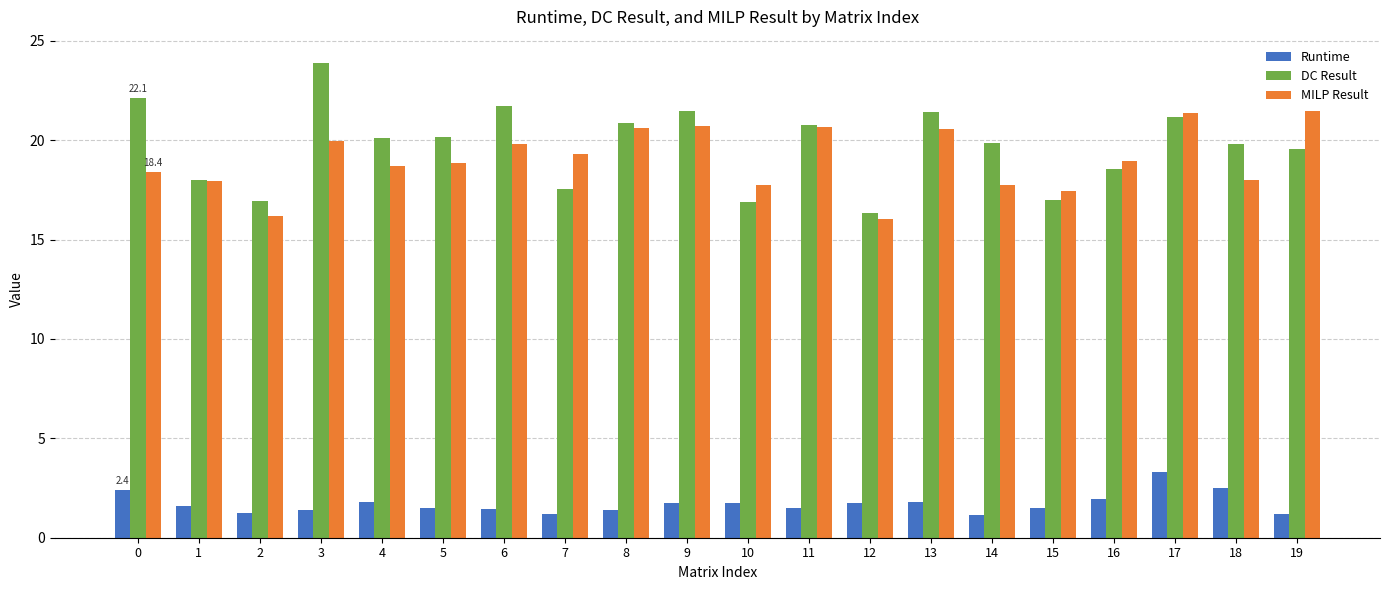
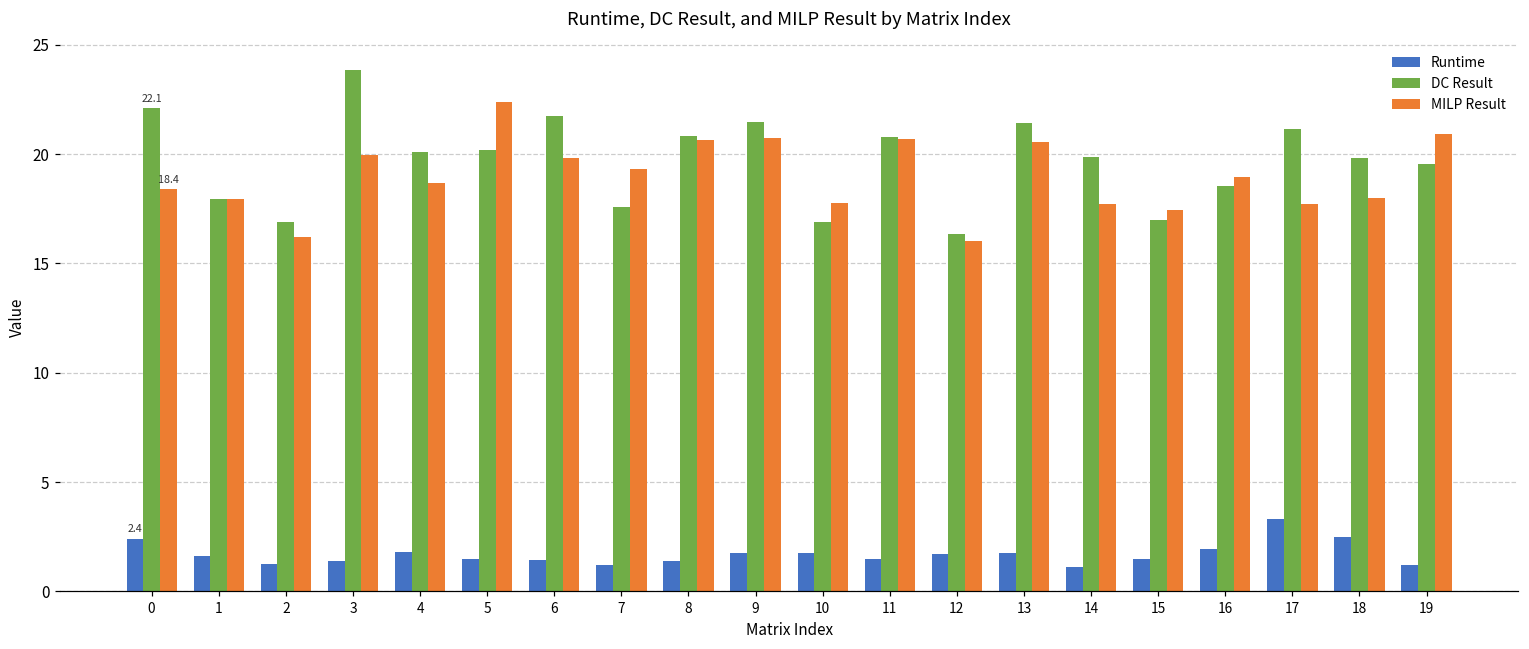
MILP Result, 5: 18.9 -> 22.4
MILP Result, 17: 21.3 -> 17.7
MILP Result, 19: 21.5 -> 20.9
